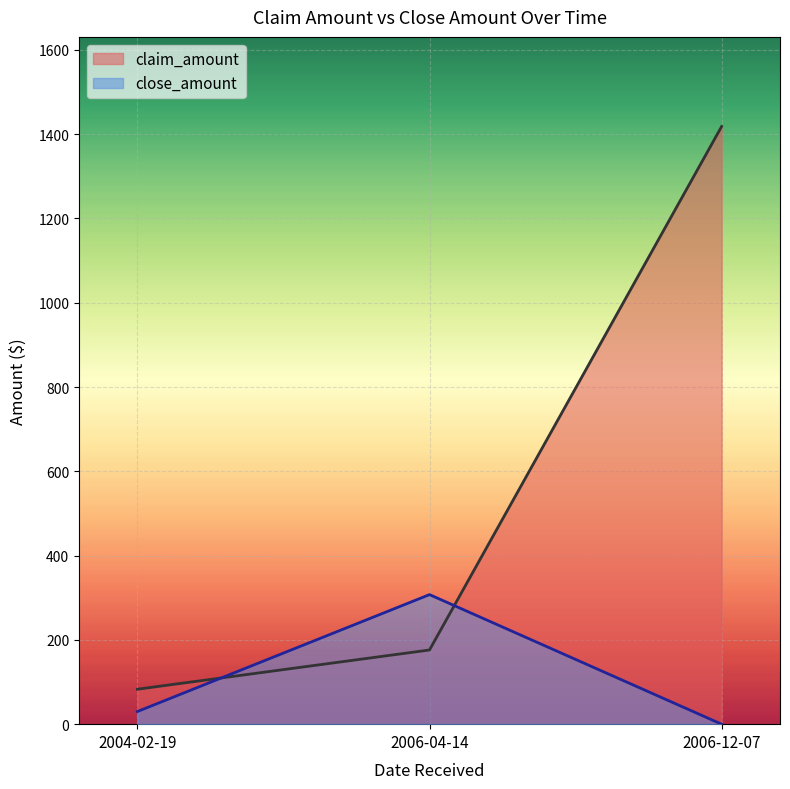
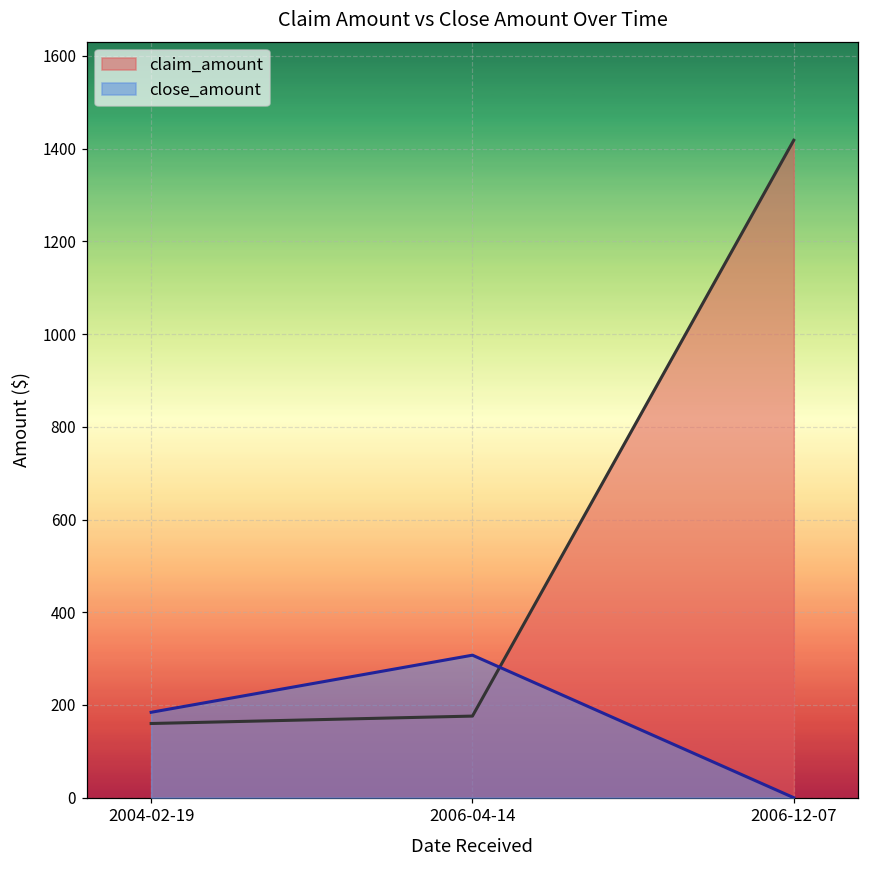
claim_amount, 2004-02-19: 80 -> 160
close_amount, 2004-02-19: 30 -> 180
